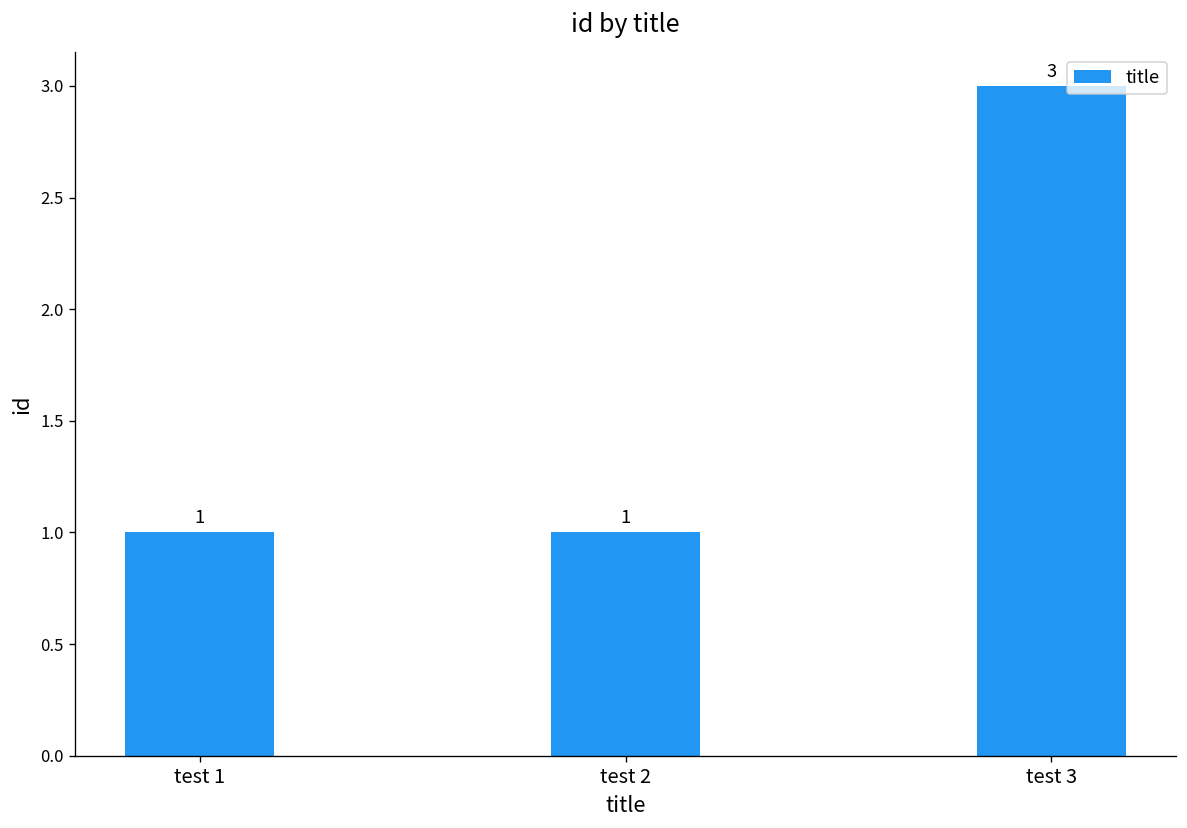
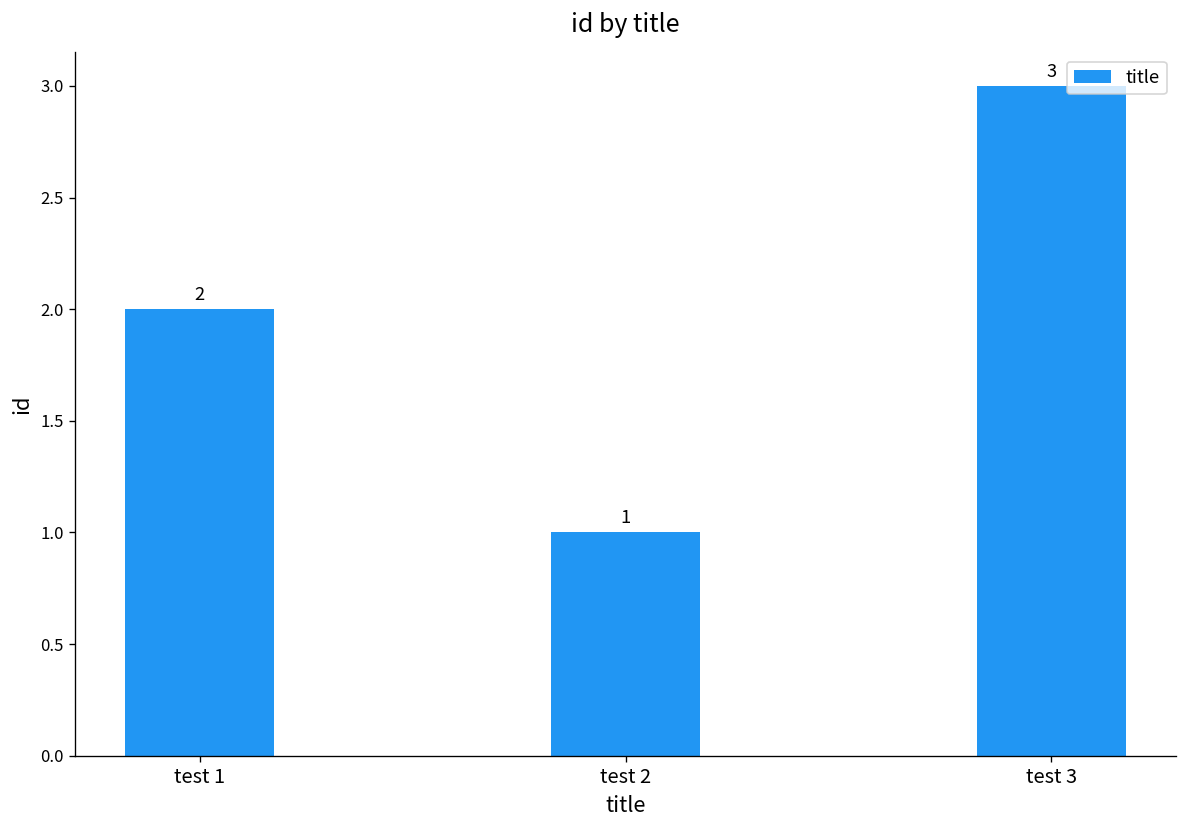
test 1: 1 -> 2
